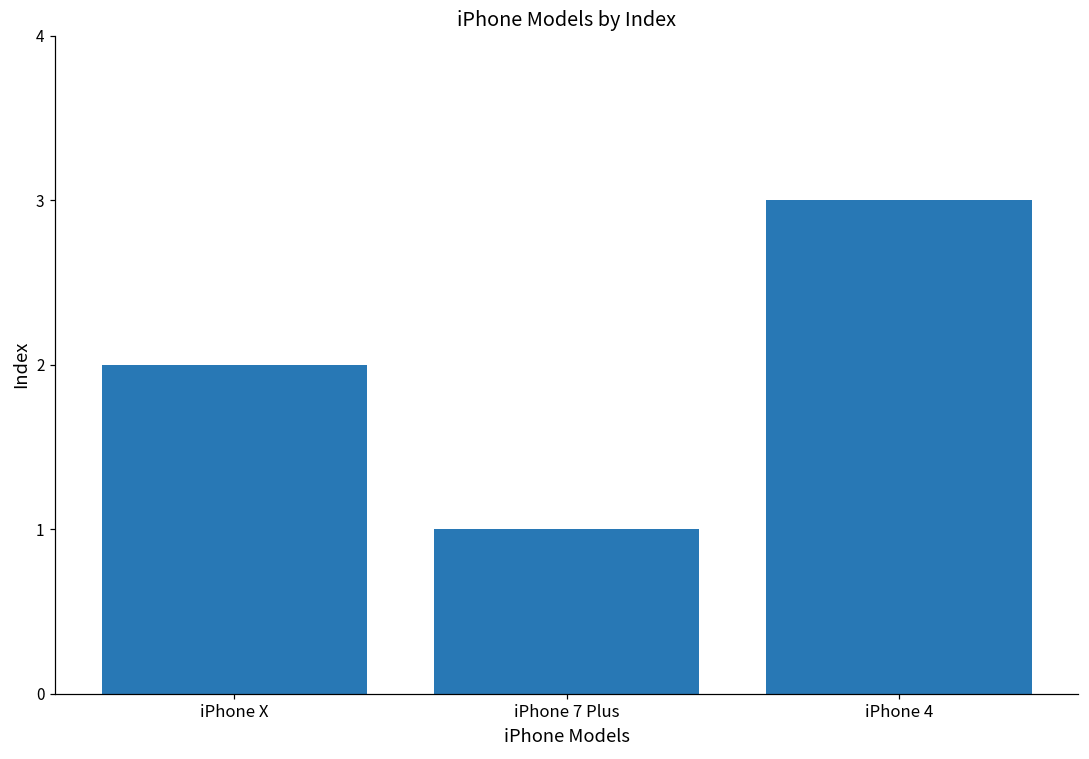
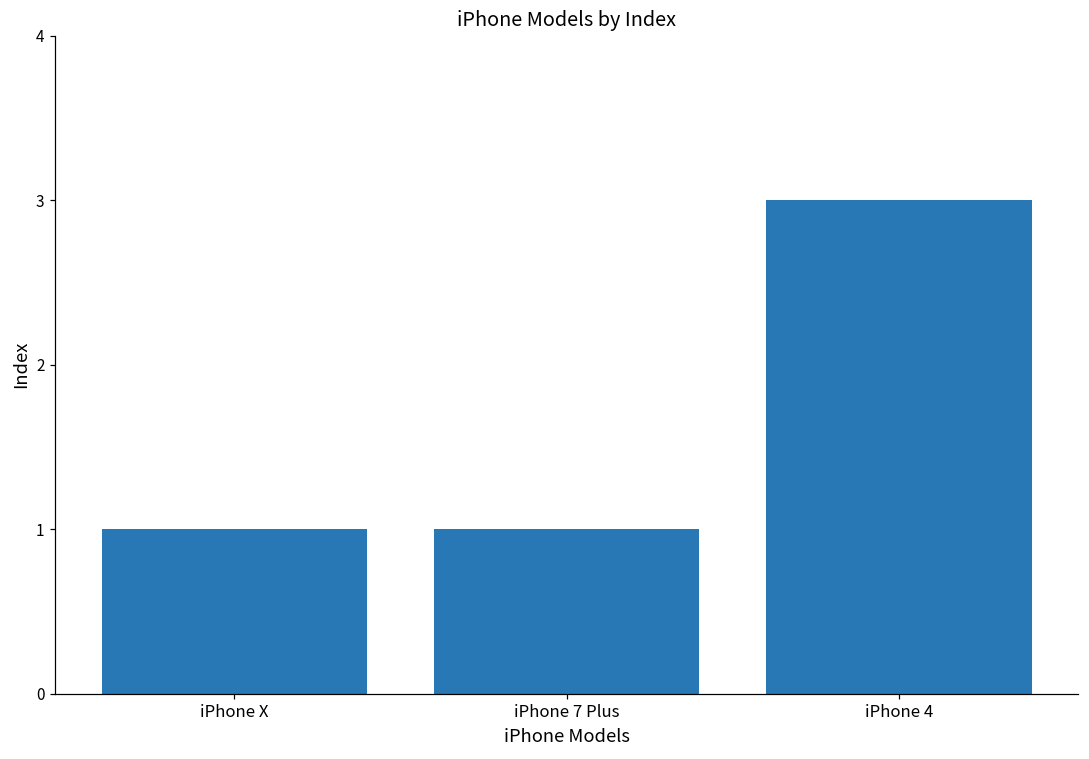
iPhone X: 2 -> 1
